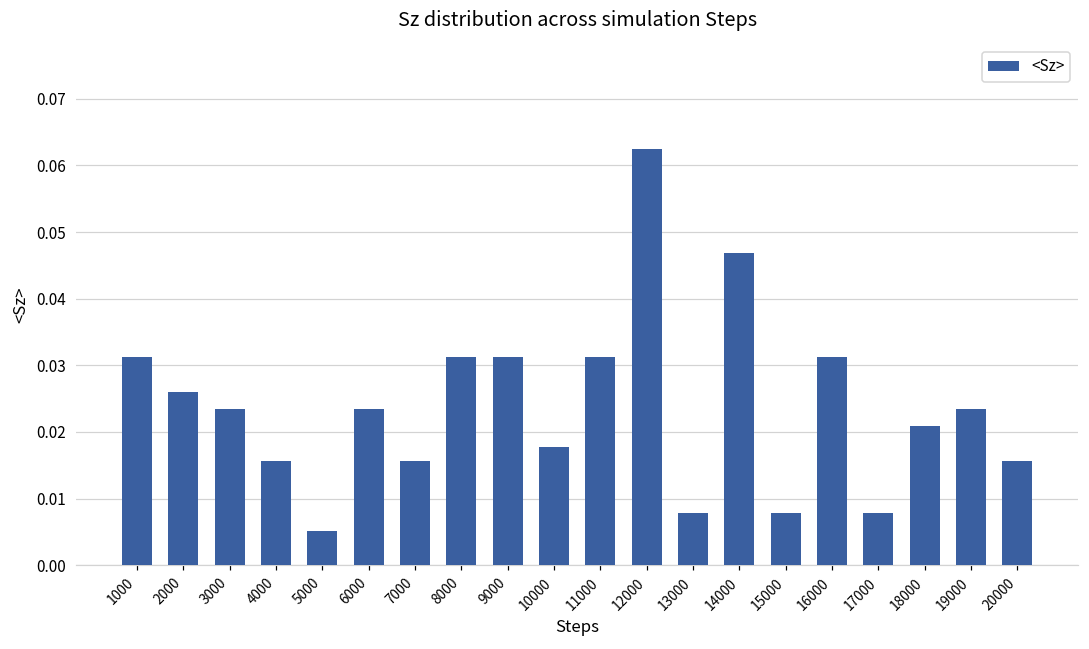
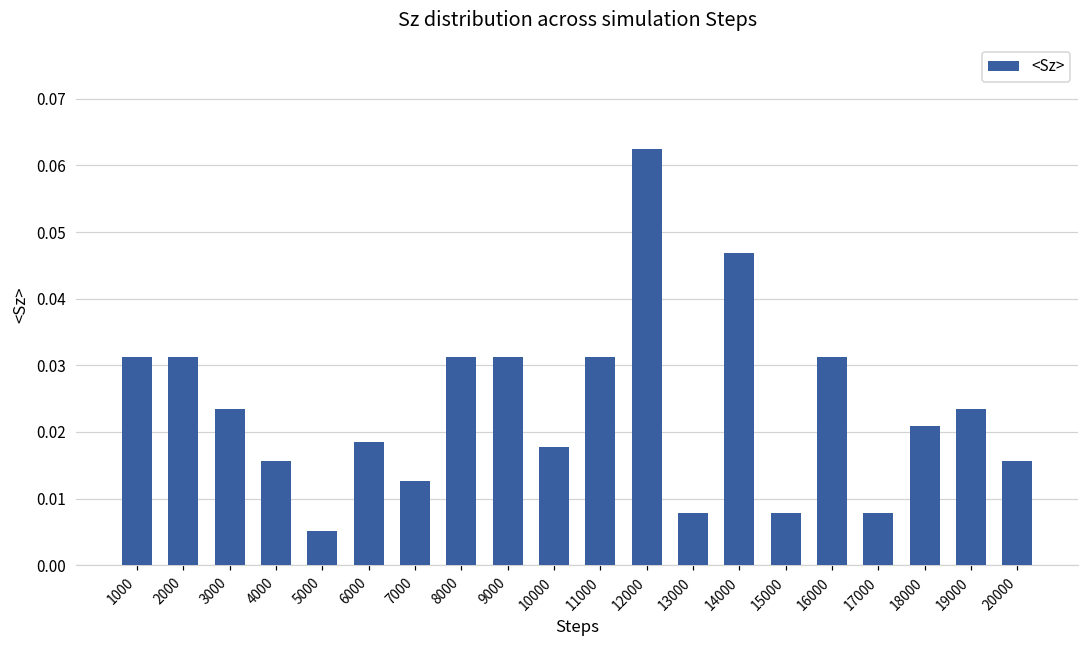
2000: 0.026 -> 0.031
6000: 0.023 -> 0.019
7000: 0.016 -> 0.013
